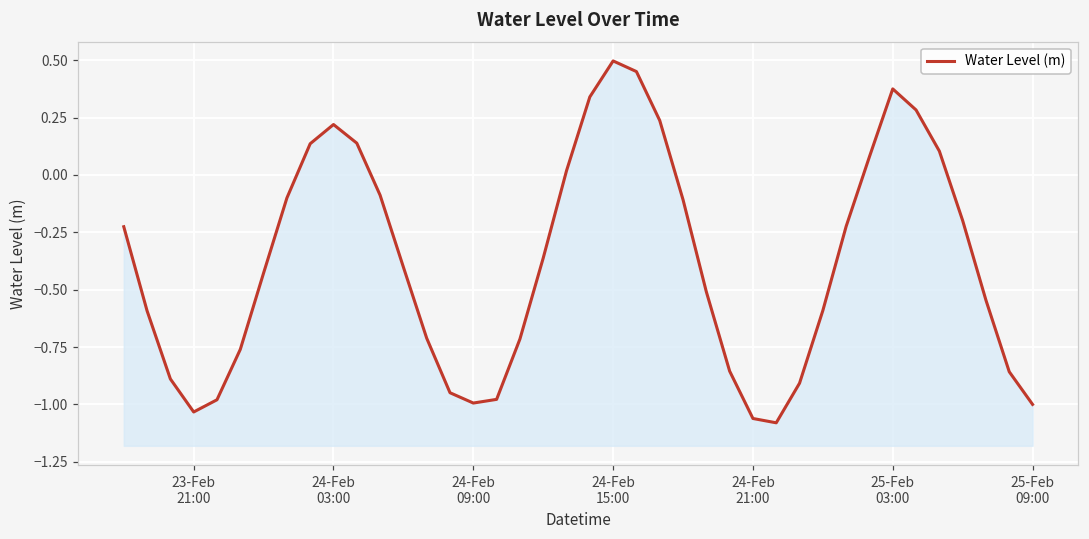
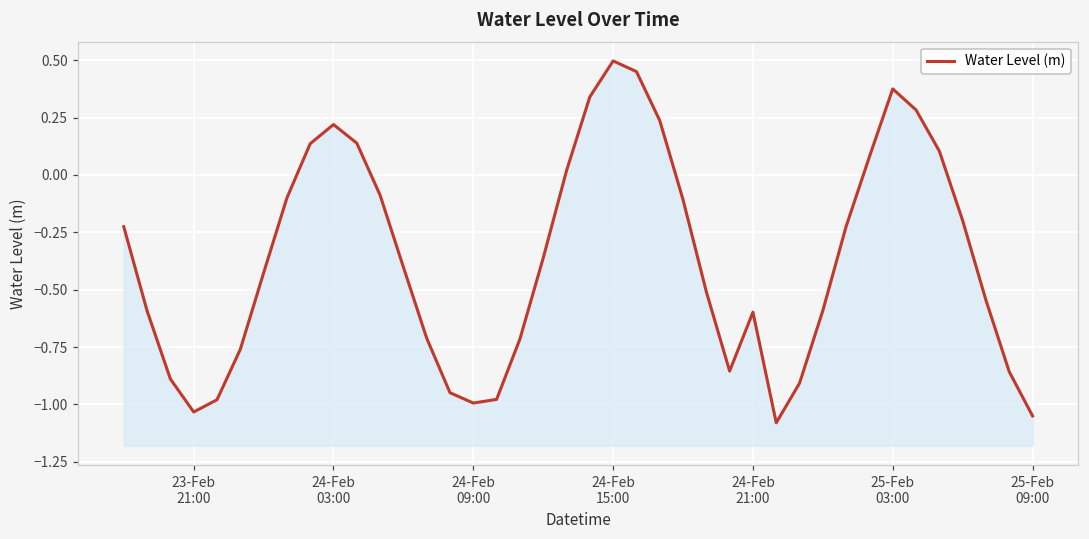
24-Feb 21:00: -1.06 -> -0.60
25-Feb 09:00: -1.00 -> -1.05
